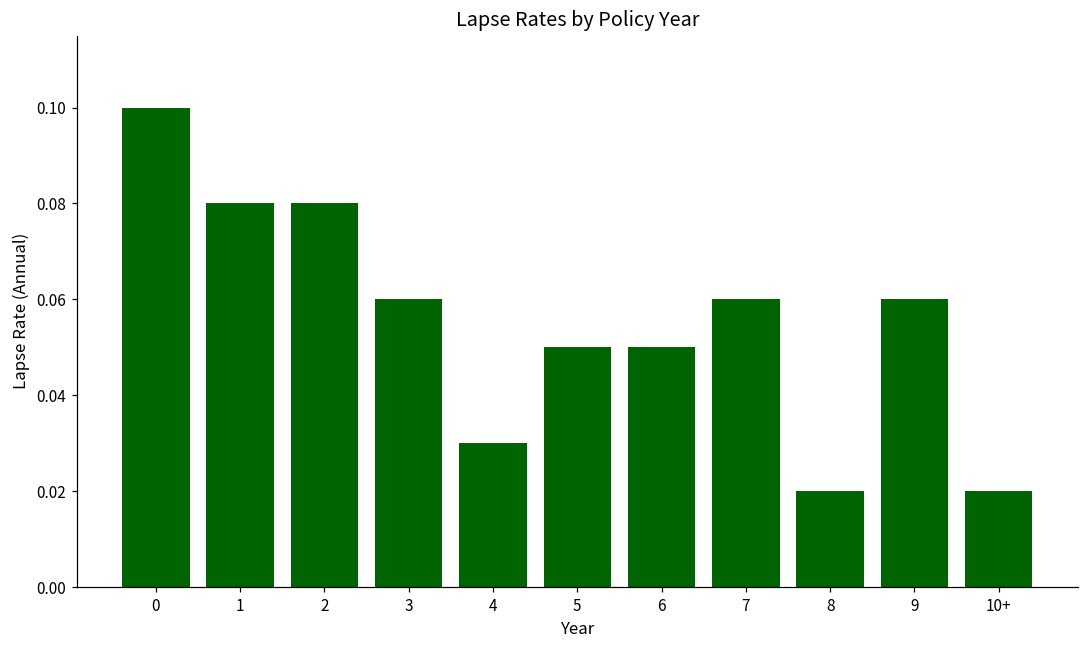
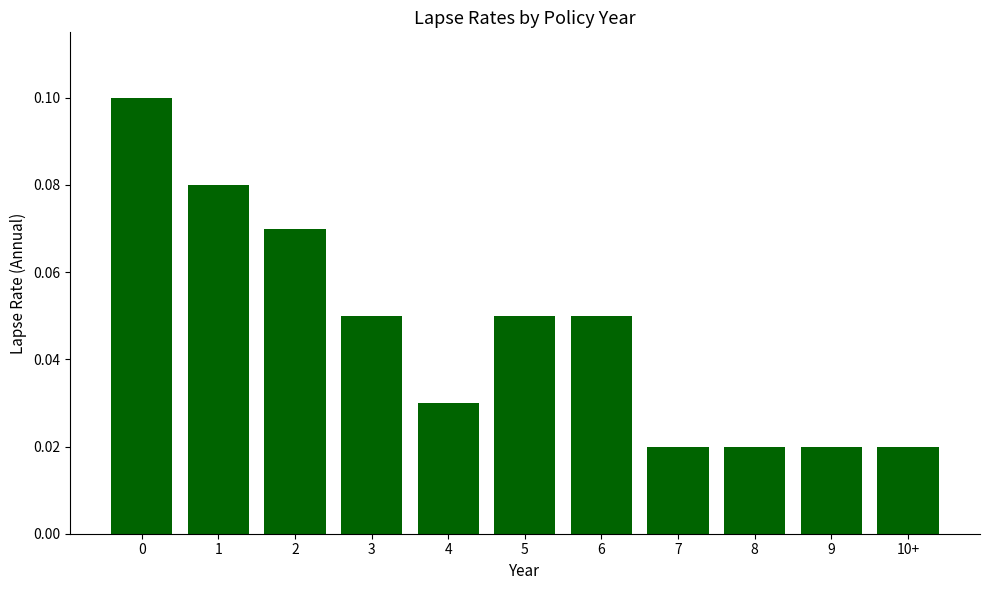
2: 0.08 -> 0.07
3: 0.06 -> 0.05
7: 0.06 -> 0.02
9: 0.06 -> 0.02
